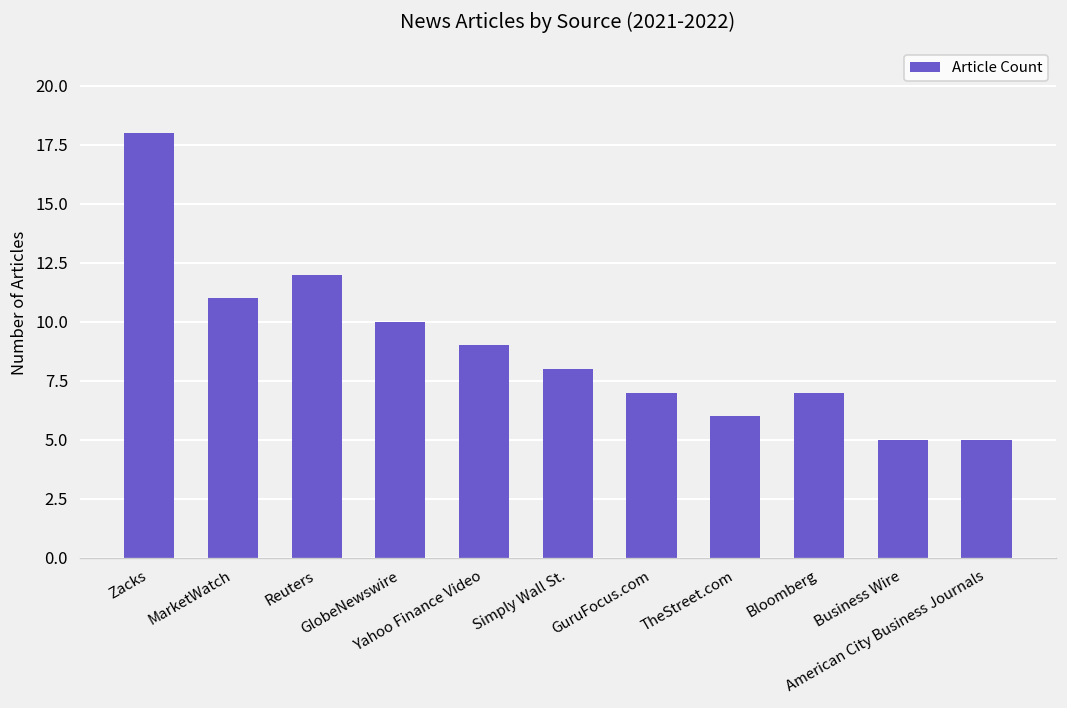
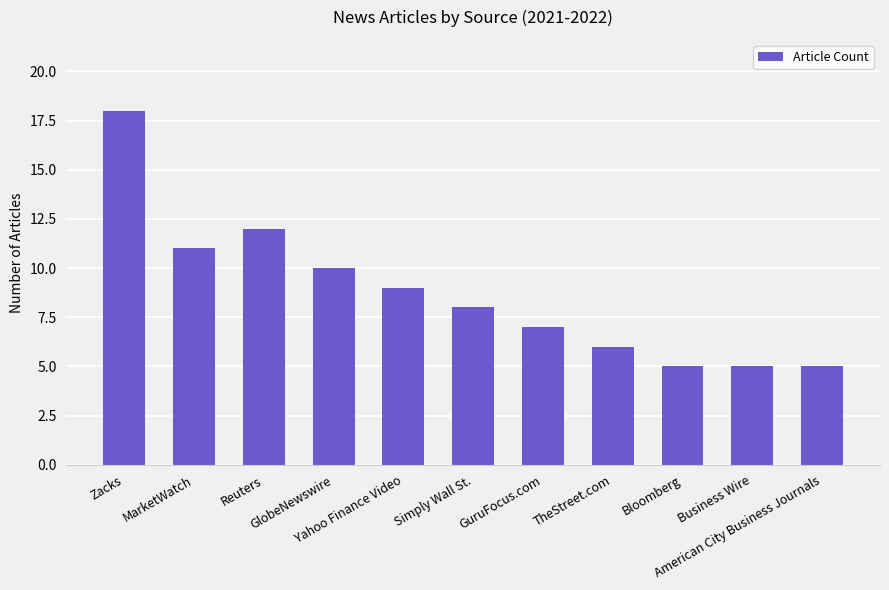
Bloomberg: 7 -> 5
